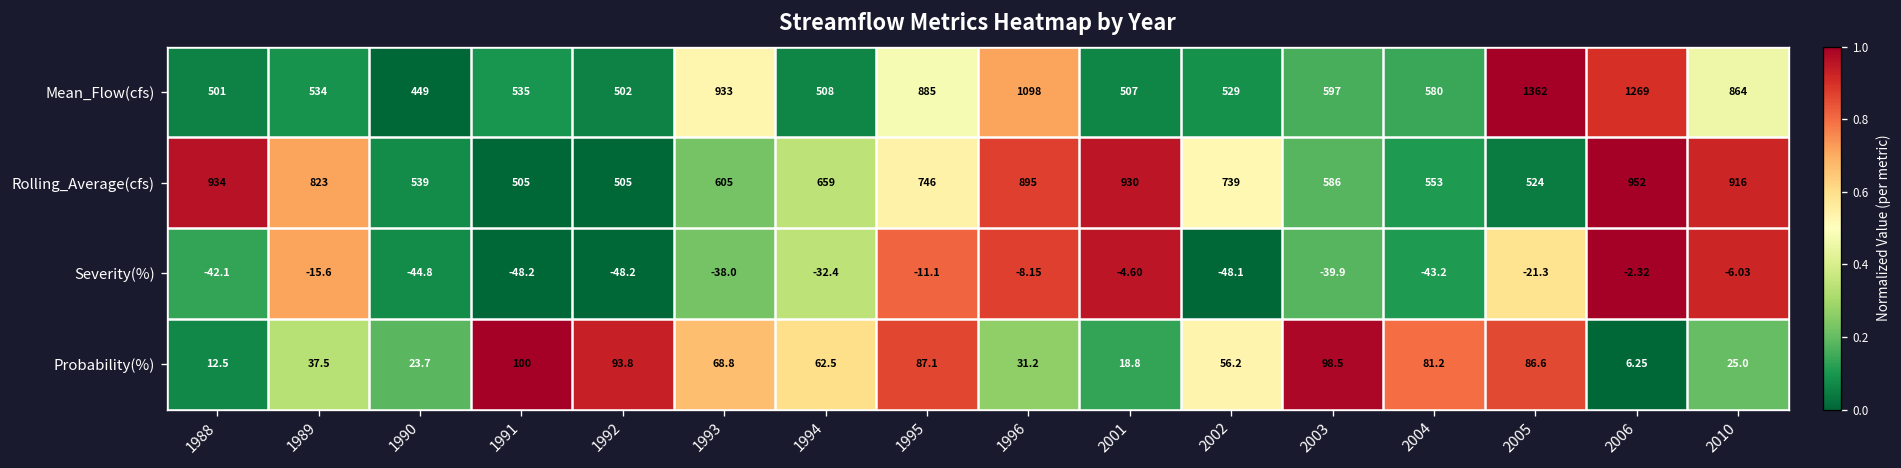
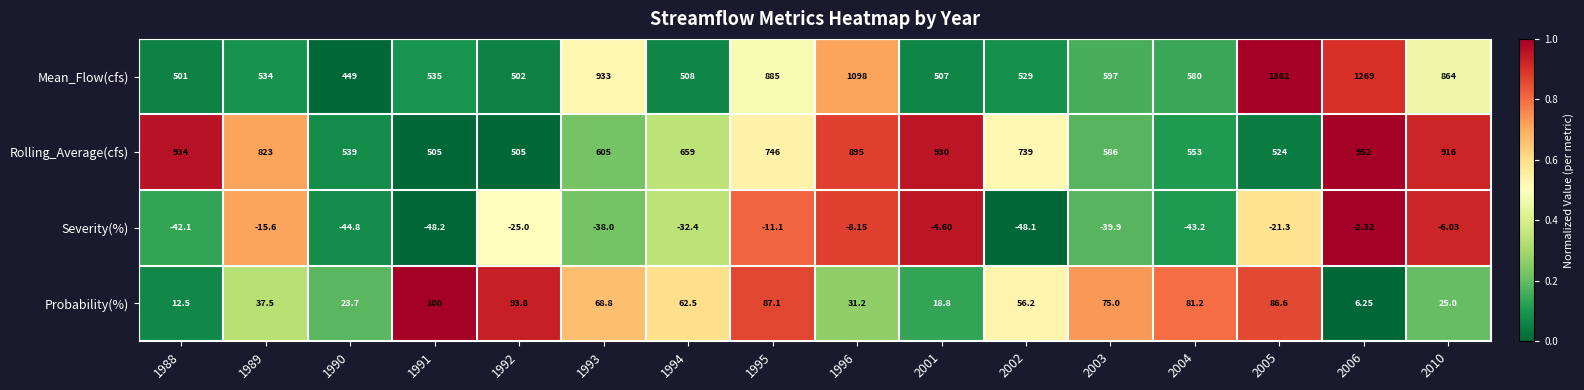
Severity(%), 1992: -48.2 -> -25.0
Probability(%), 2003: 98.5 -> 75.0
